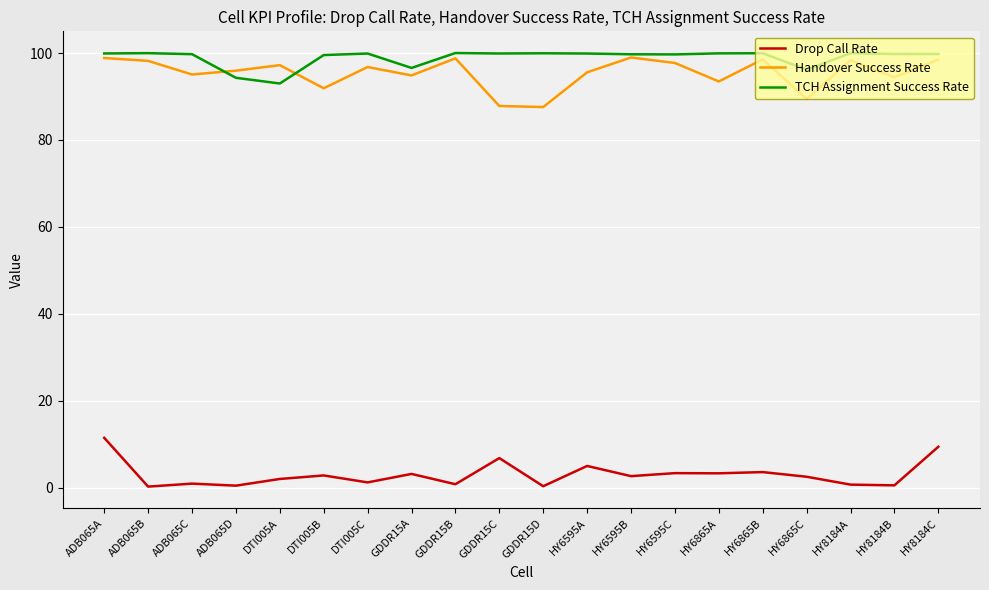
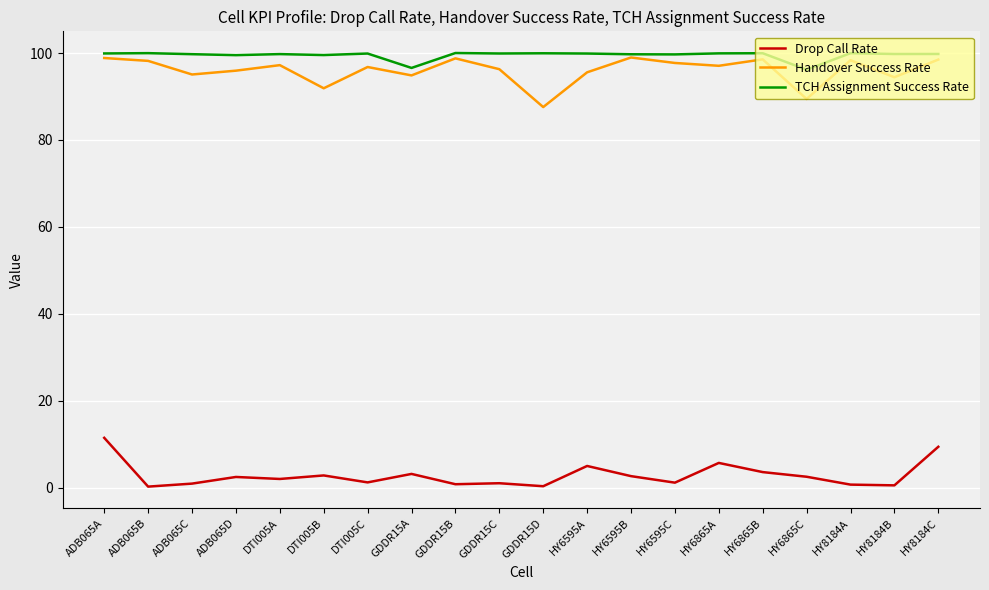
Drop Call Rate, ADB065D: 1 -> 3
TCH Assignment Success Rate, ADB065D: 94 -> 100
TCH Assignment Success Rate, DTI005A: 93 -> 100
Drop Call Rate, GDDR15C: 7 -> 1
Handover Success Rate, GDDR15C: 88 -> 96
Drop Call Rate, HY6595C: 3 -> 1
Drop Call Rate, HY6865A: 3 -> 6
Handover Success Rate, HY6865A: 93 -> 97
